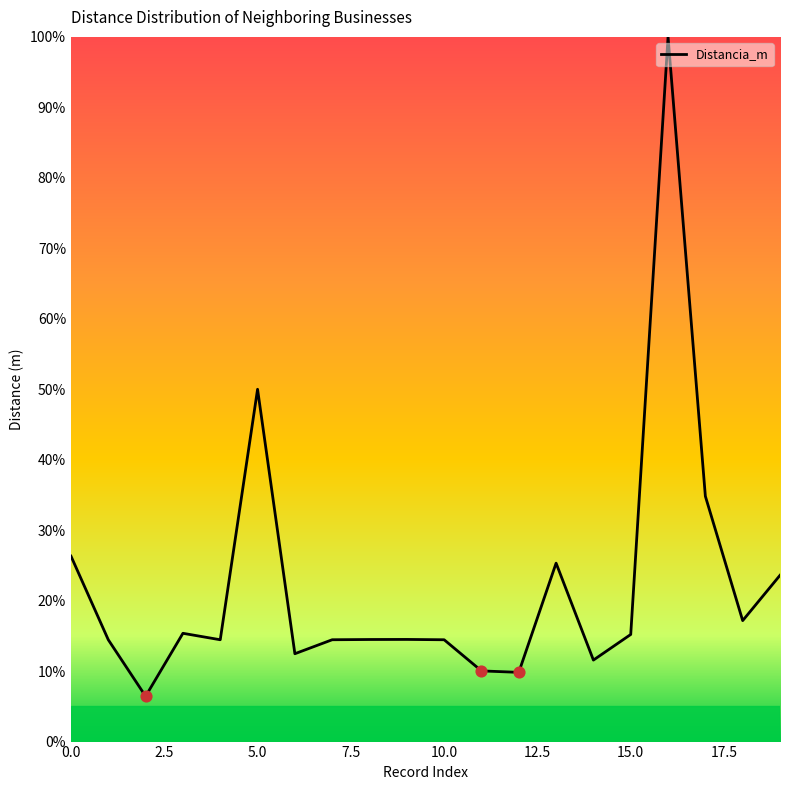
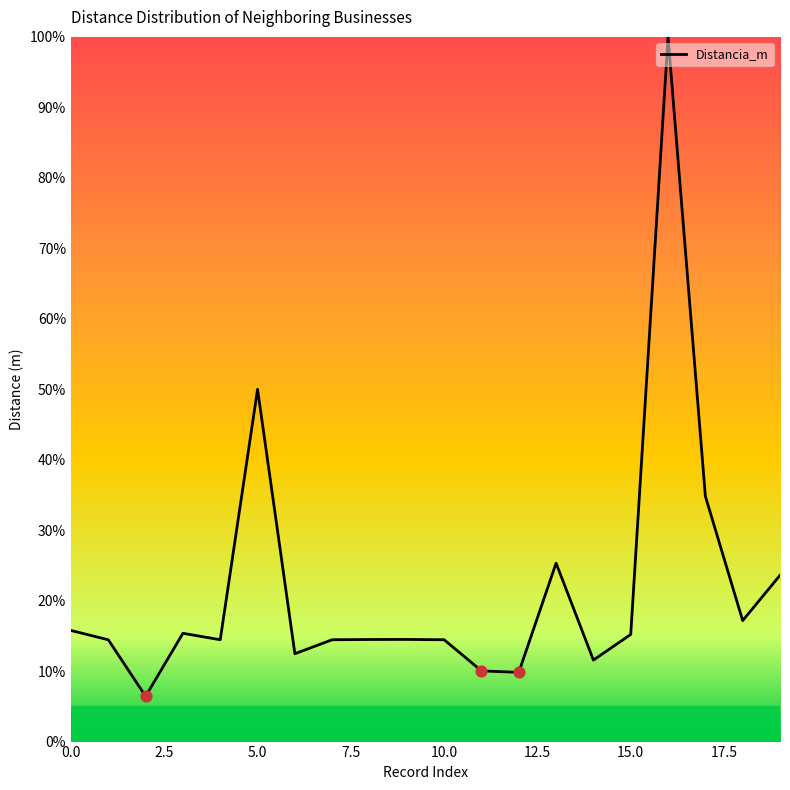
Distancia_m, 0.0: 26% -> 16%
